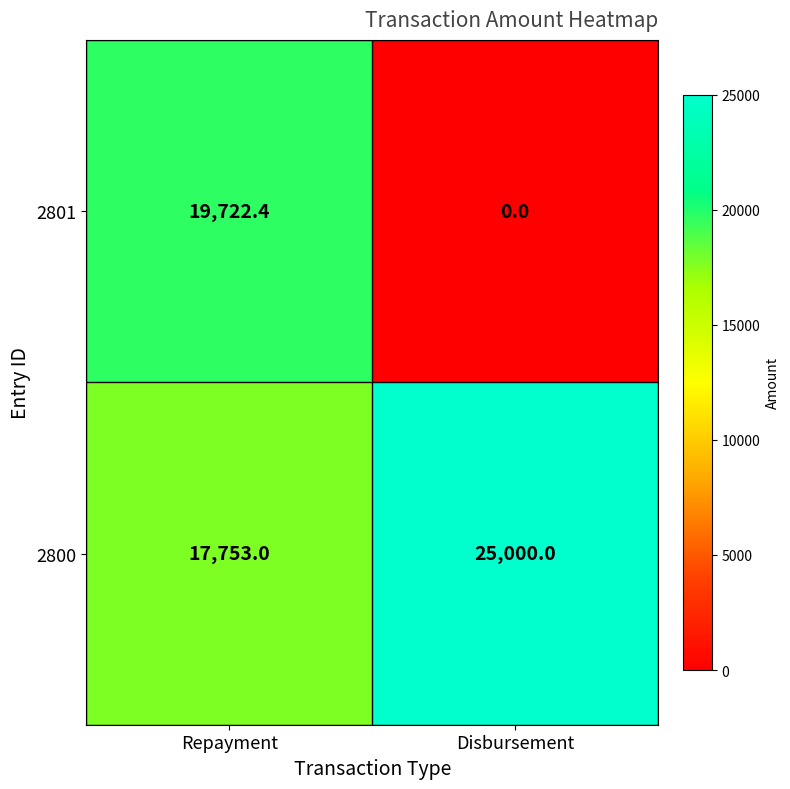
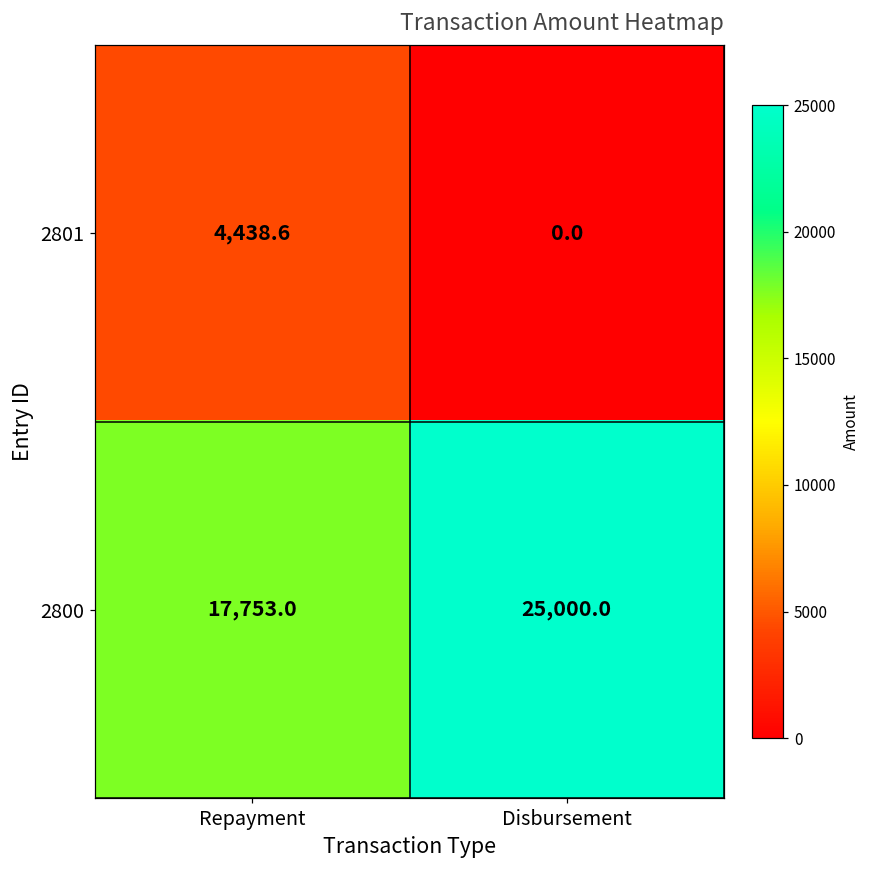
2801, Repayment: 19,722.4 -> 4,438.6
